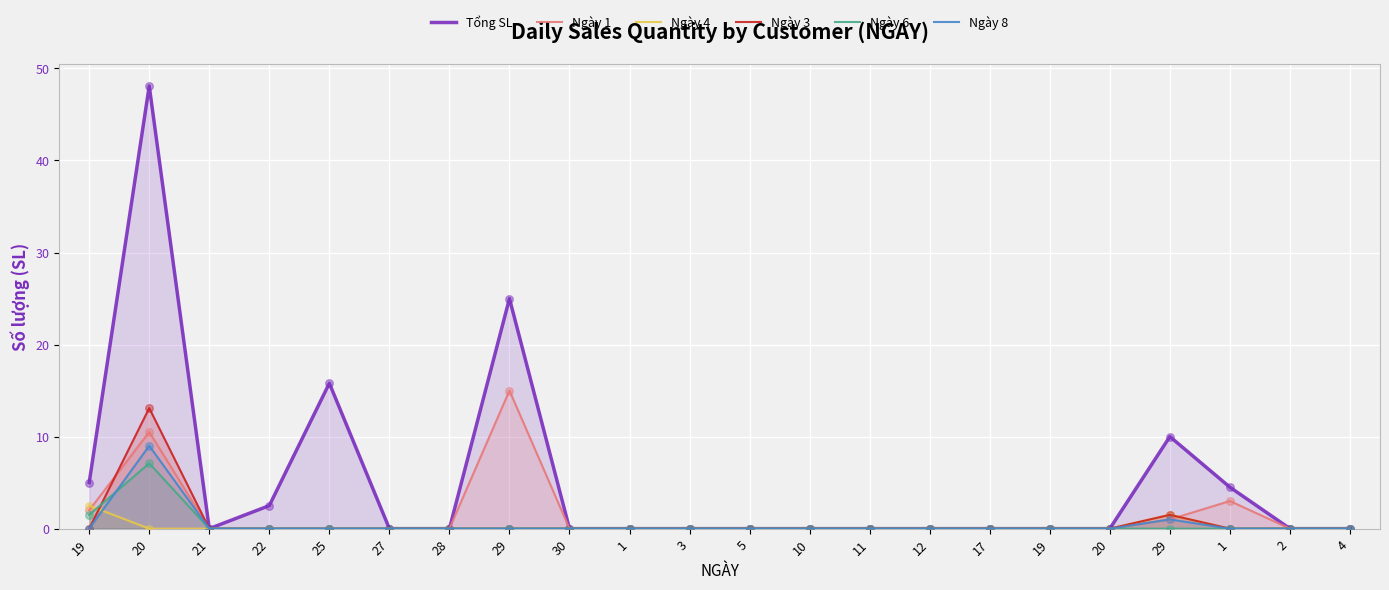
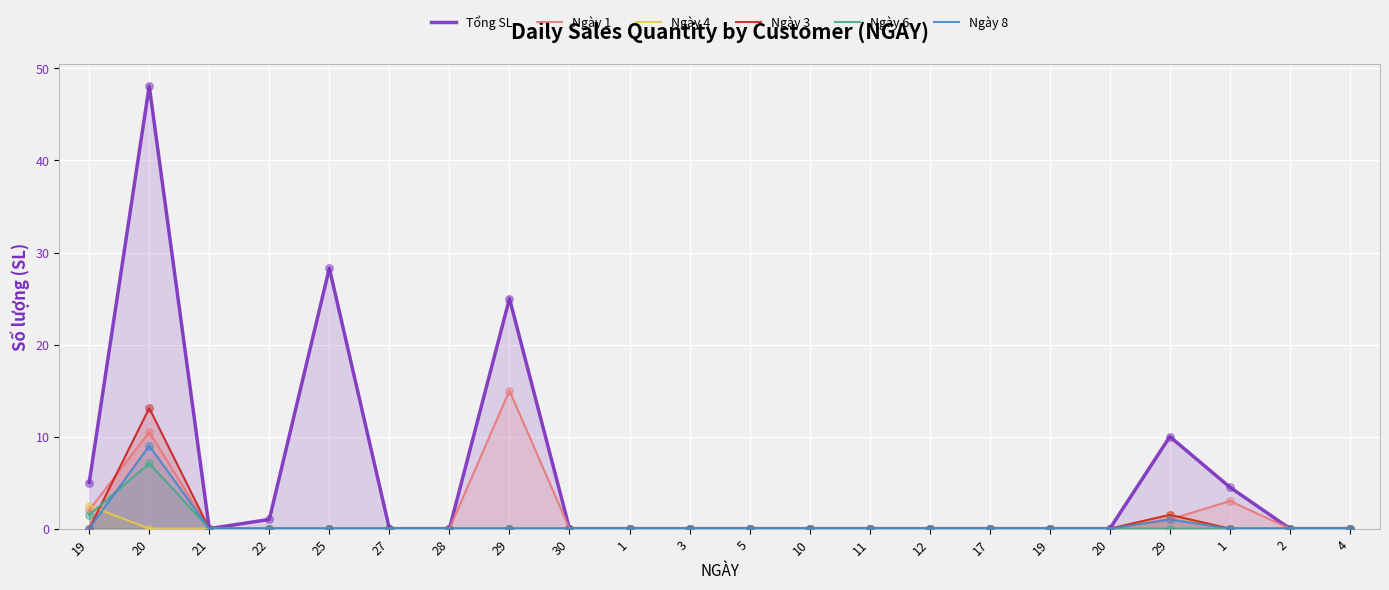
Tổng SL, 22: 3 -> 1
Tổng SL, 25: 16 -> 28
